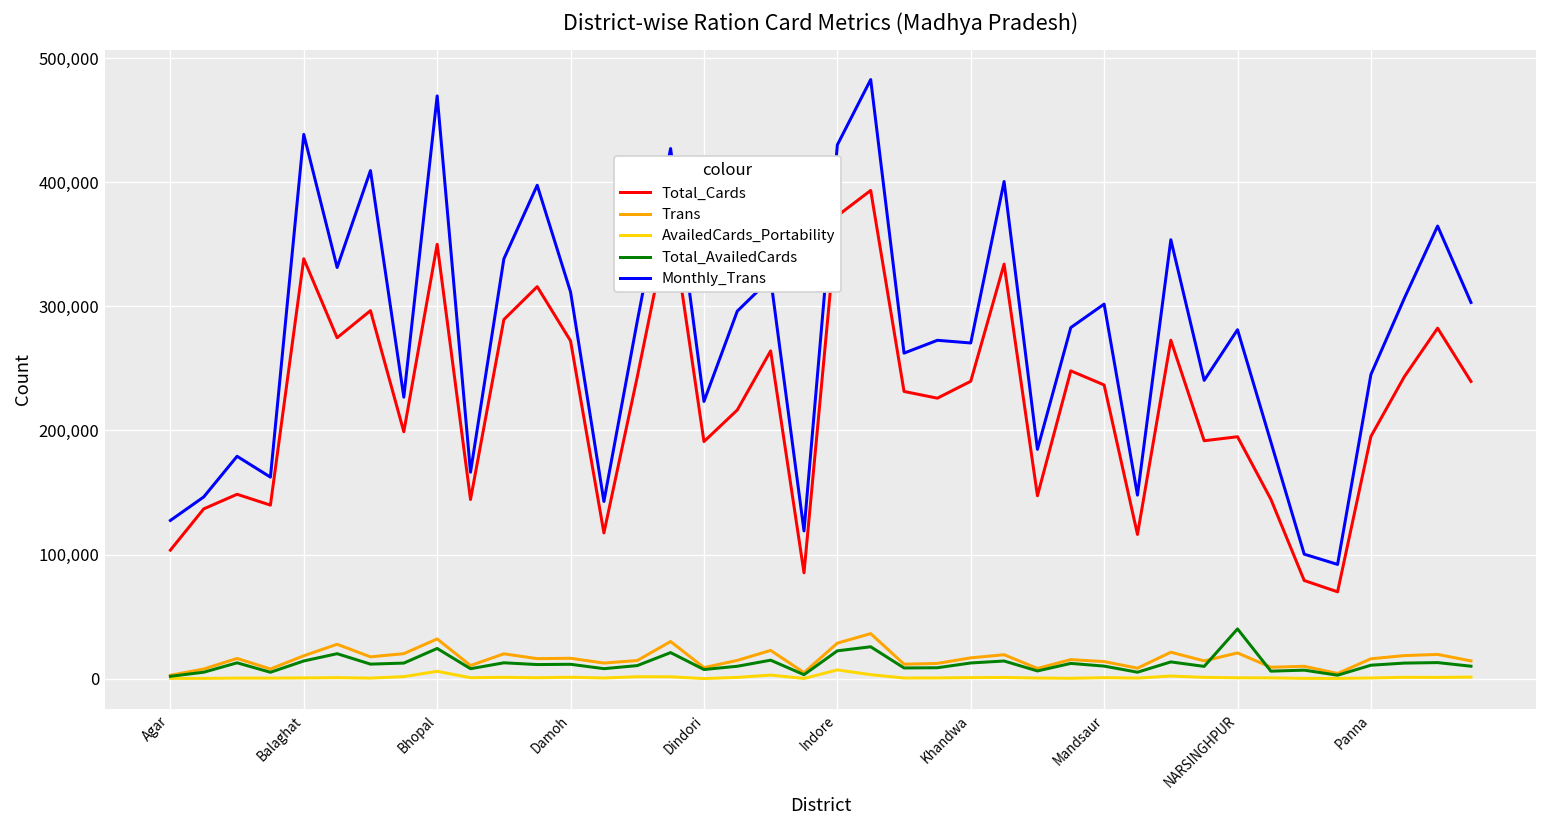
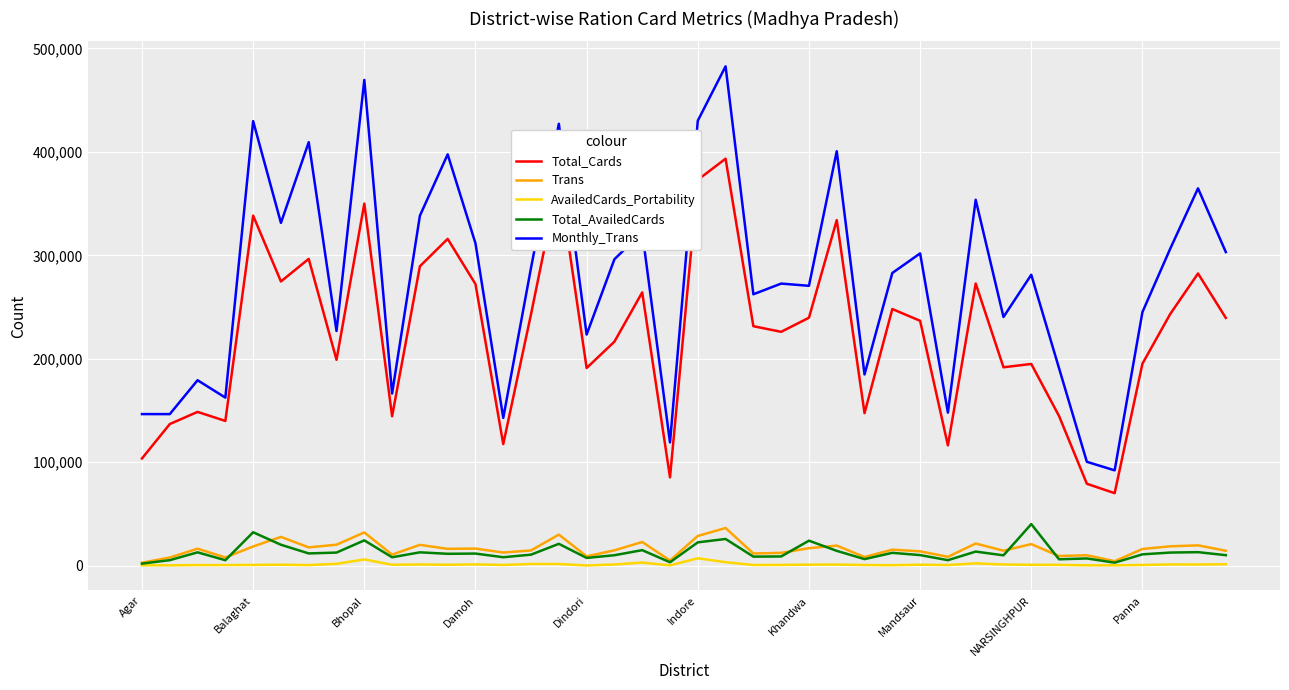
Monthly_Trans, Agar: 128,000 -> 146,000
Total_AvailedCards, Balaghat: 14,000 -> 32,000
Monthly_Trans, Balaghat: 439,000 -> 430,000
Total_AvailedCards, Khandwa: 13,000 -> 24,000
